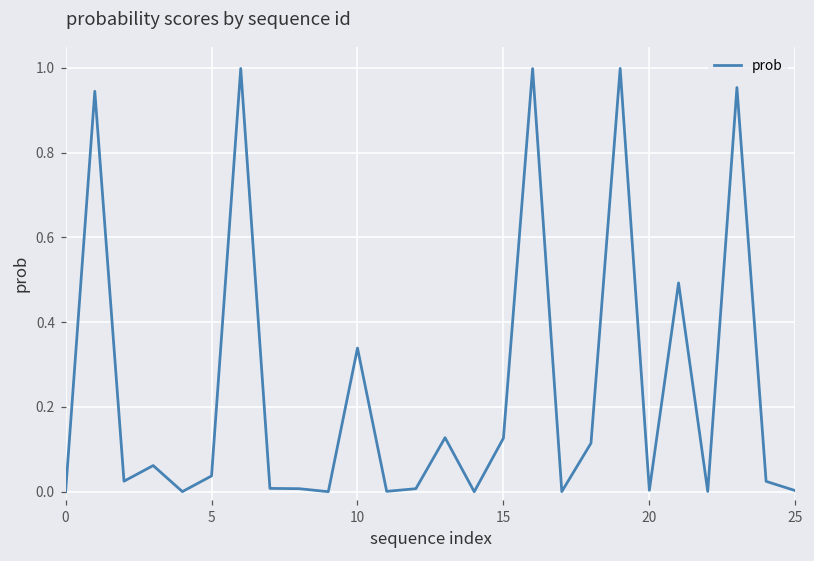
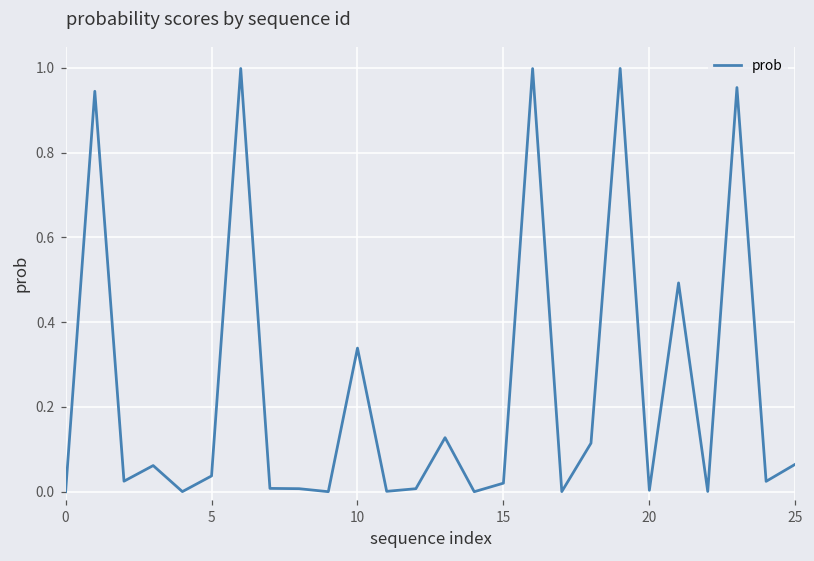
15: 0.13 -> 0.02
25: 0.00 -> 0.06
